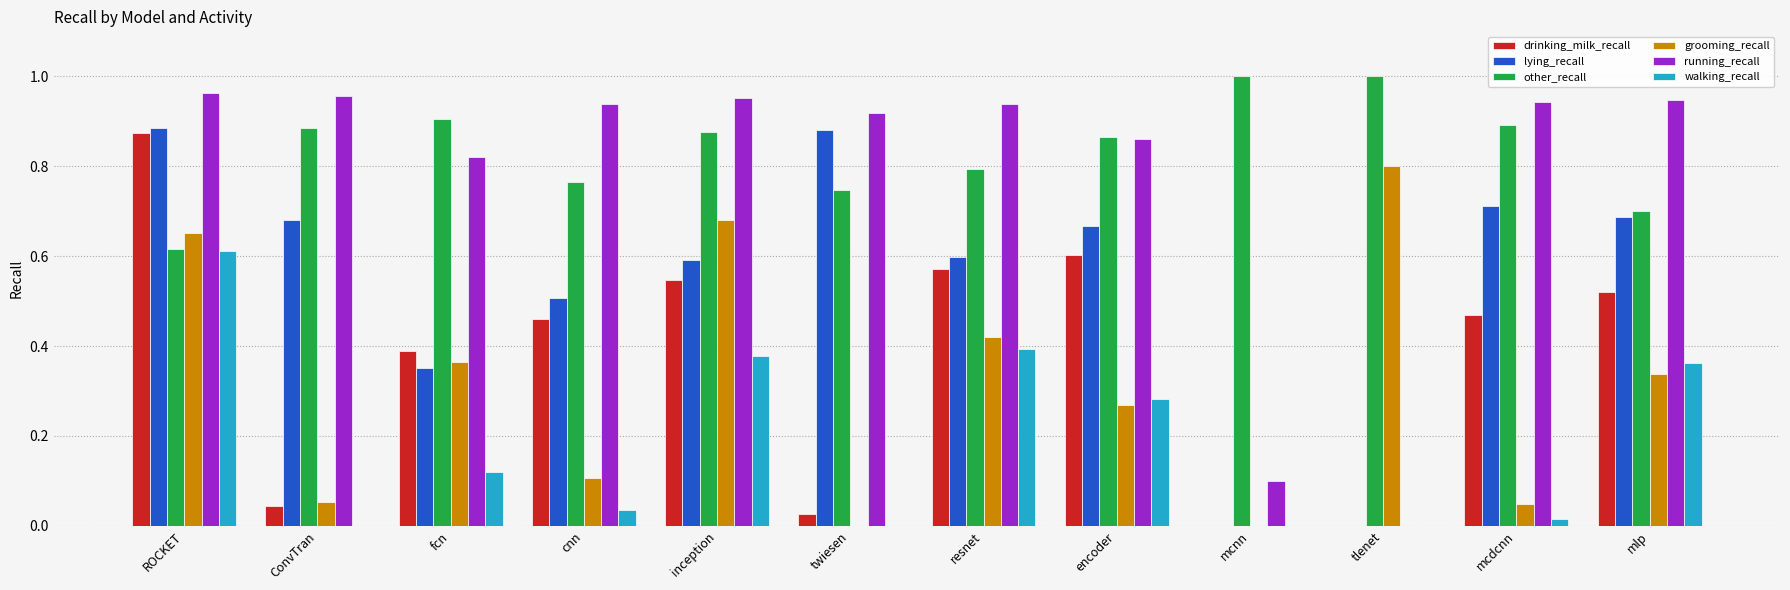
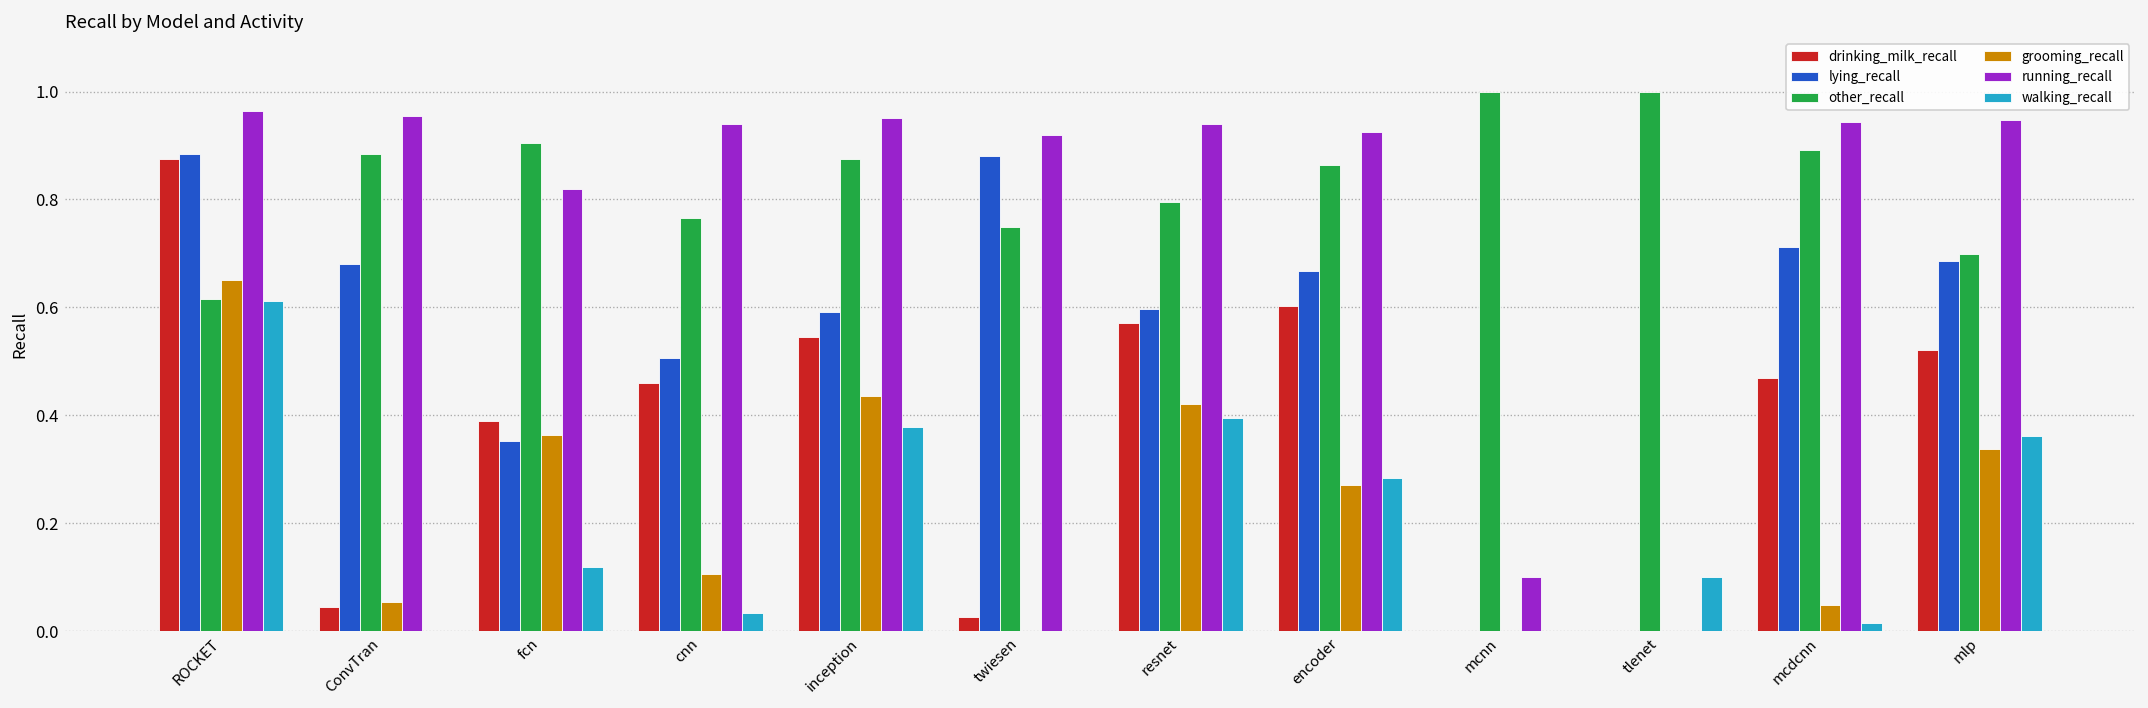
grooming_recall, inception: 0.68 -> 0.44
running_recall, encoder: 0.86 -> 0.92
grooming_recall, tlenet: 0.8 -> 0.0
walking_recall, tlenet: 0.0 -> 0.1
